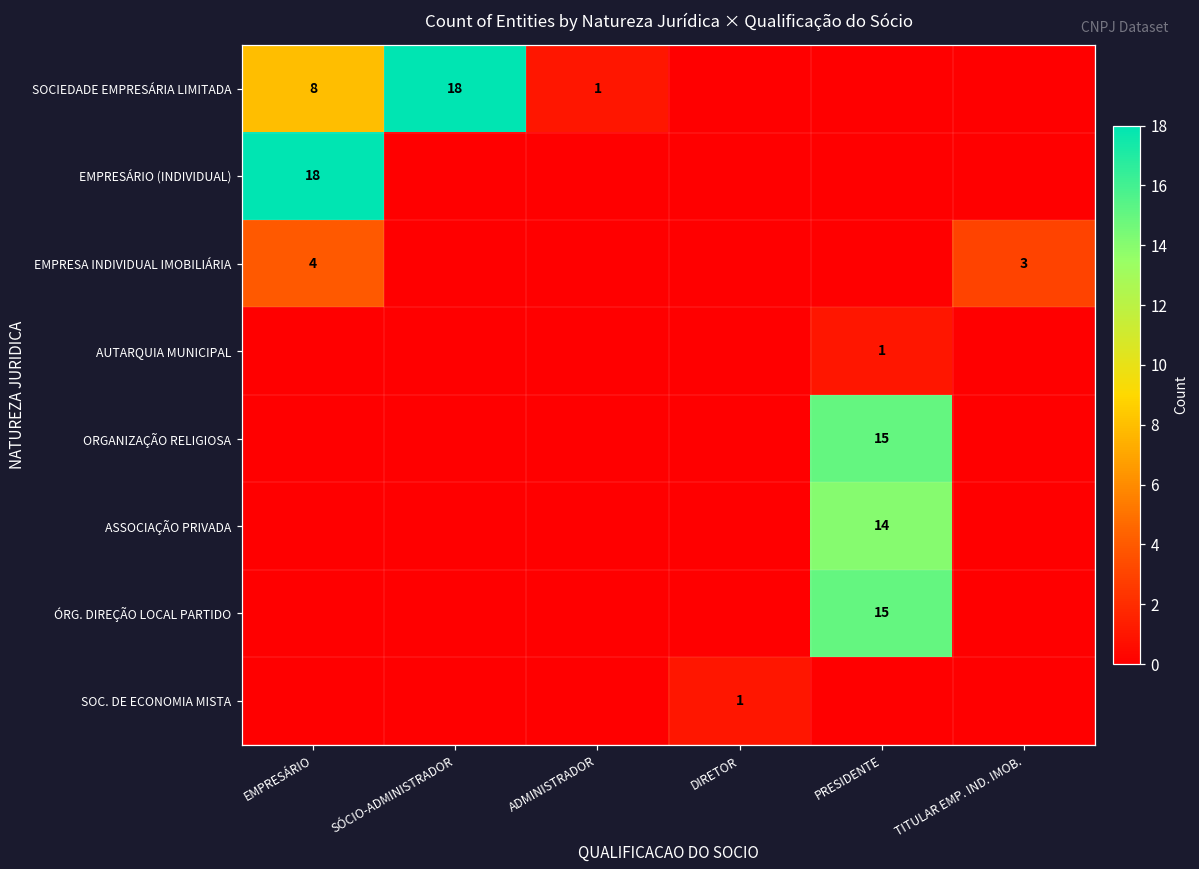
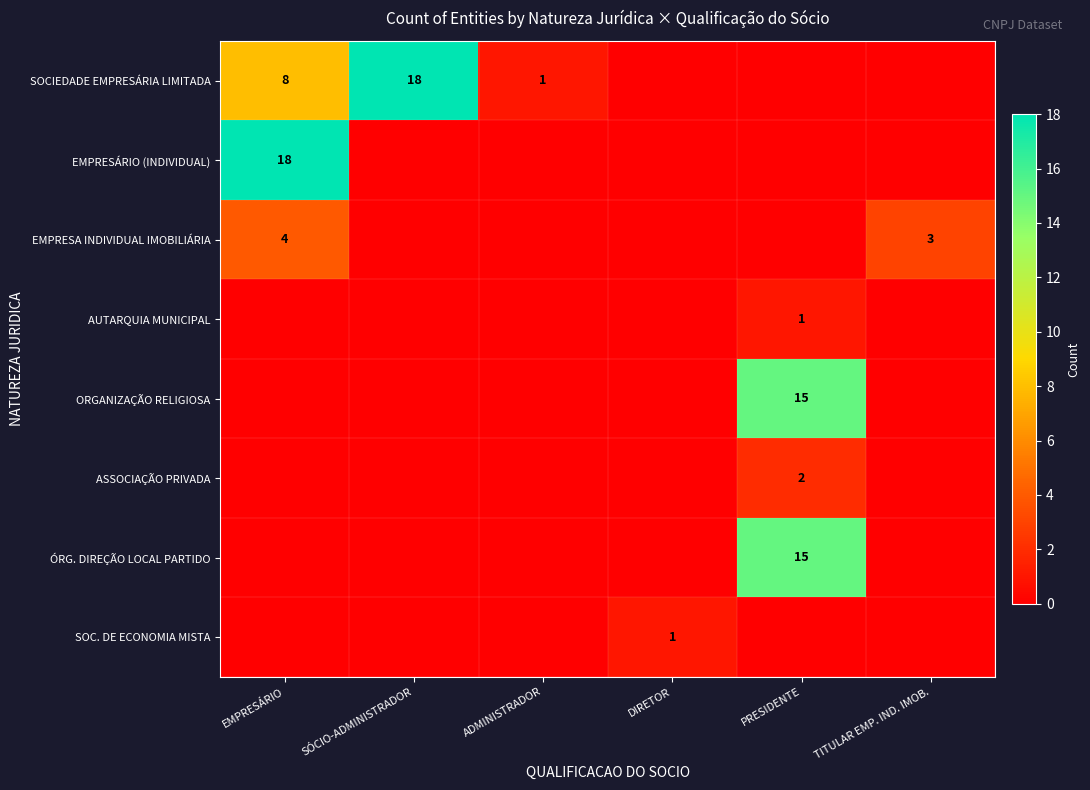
ASSOCIAÇÃO PRIVADA, PRESIDENTE: 14 -> 2
